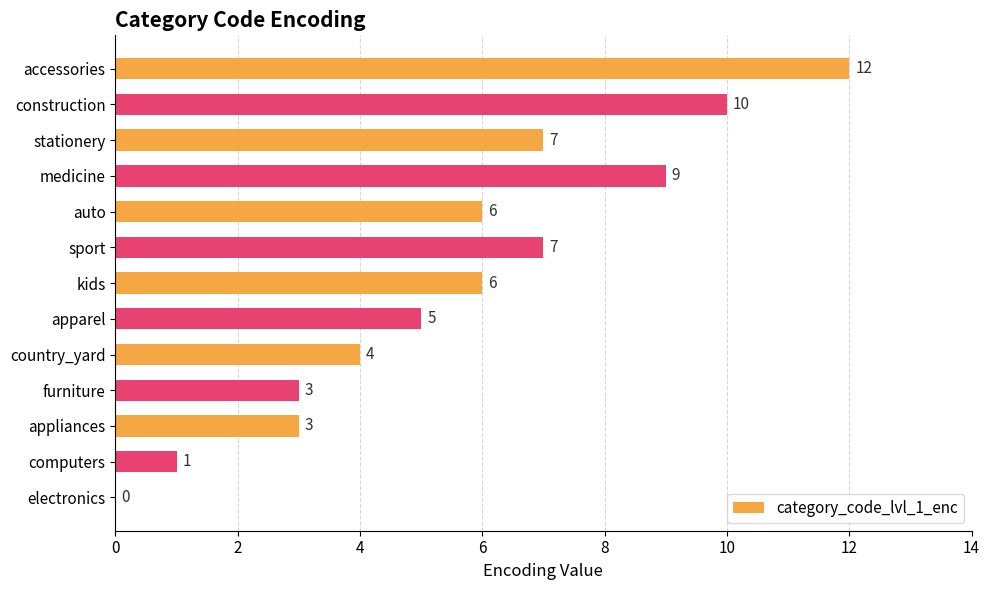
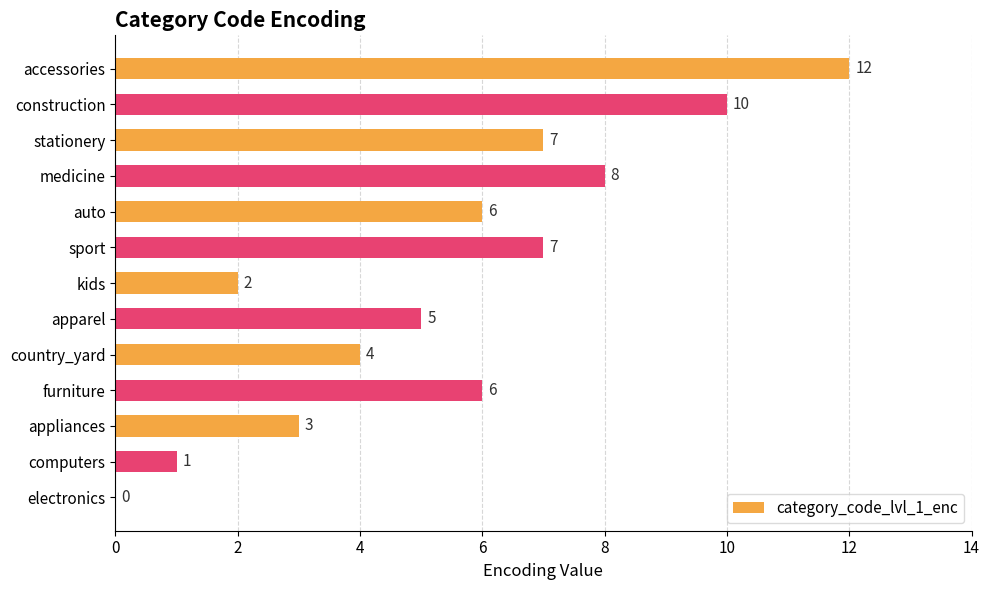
medicine: 9 -> 8
kids: 6 -> 2
furniture: 3 -> 6
